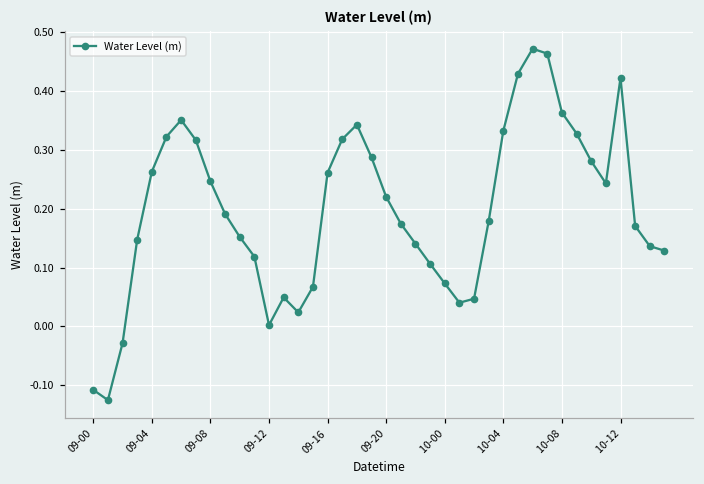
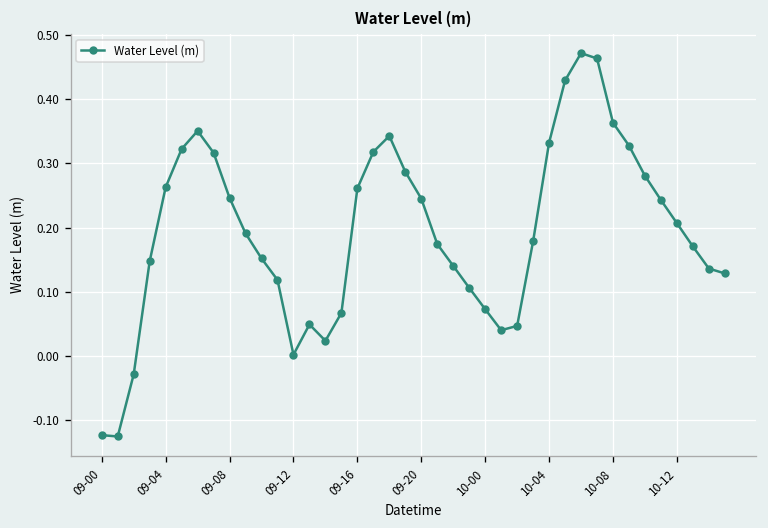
09-00: -0.11 -> -0.12
09-20: 0.22 -> 0.24
10-12: 0.42 -> 0.21
